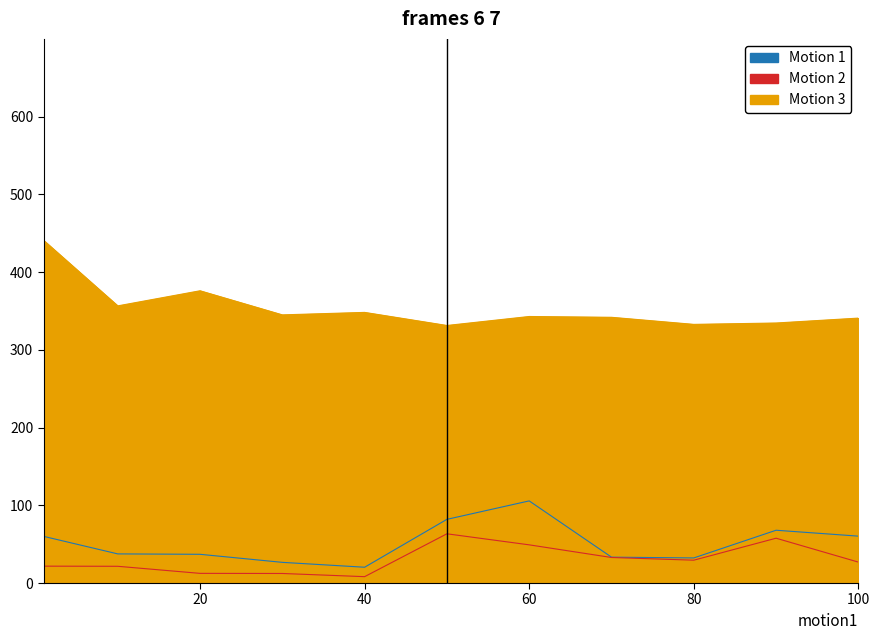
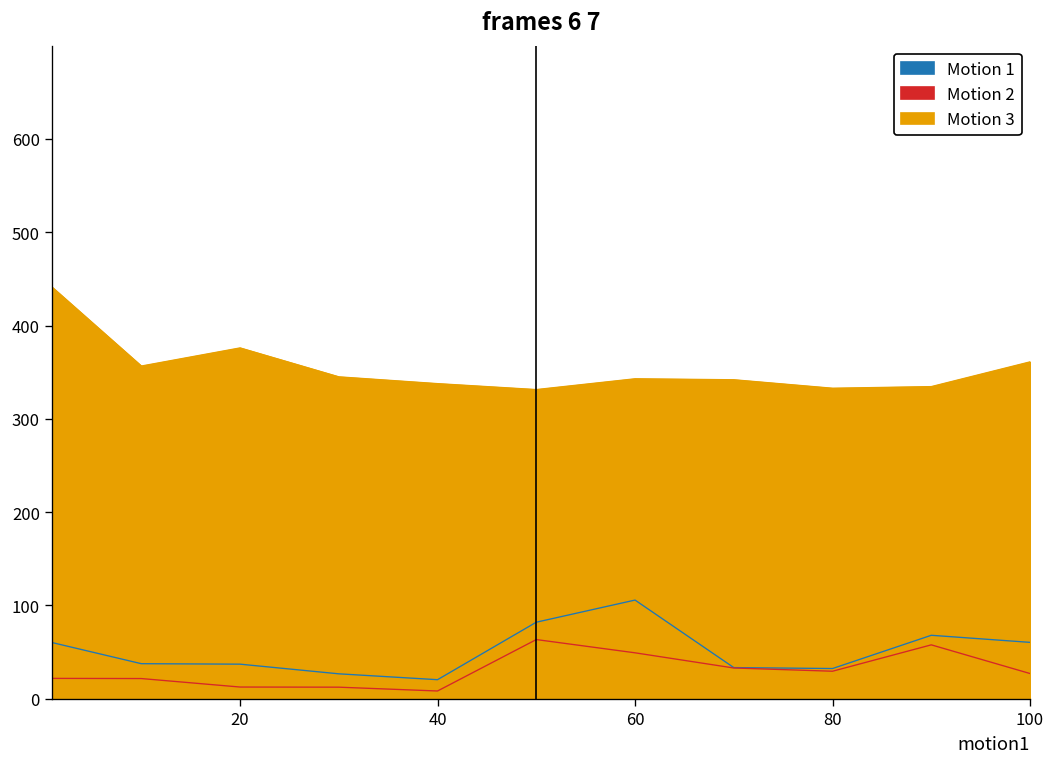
Motion 3, 40: 350 -> 340
Motion 3, 100: 340 -> 360
